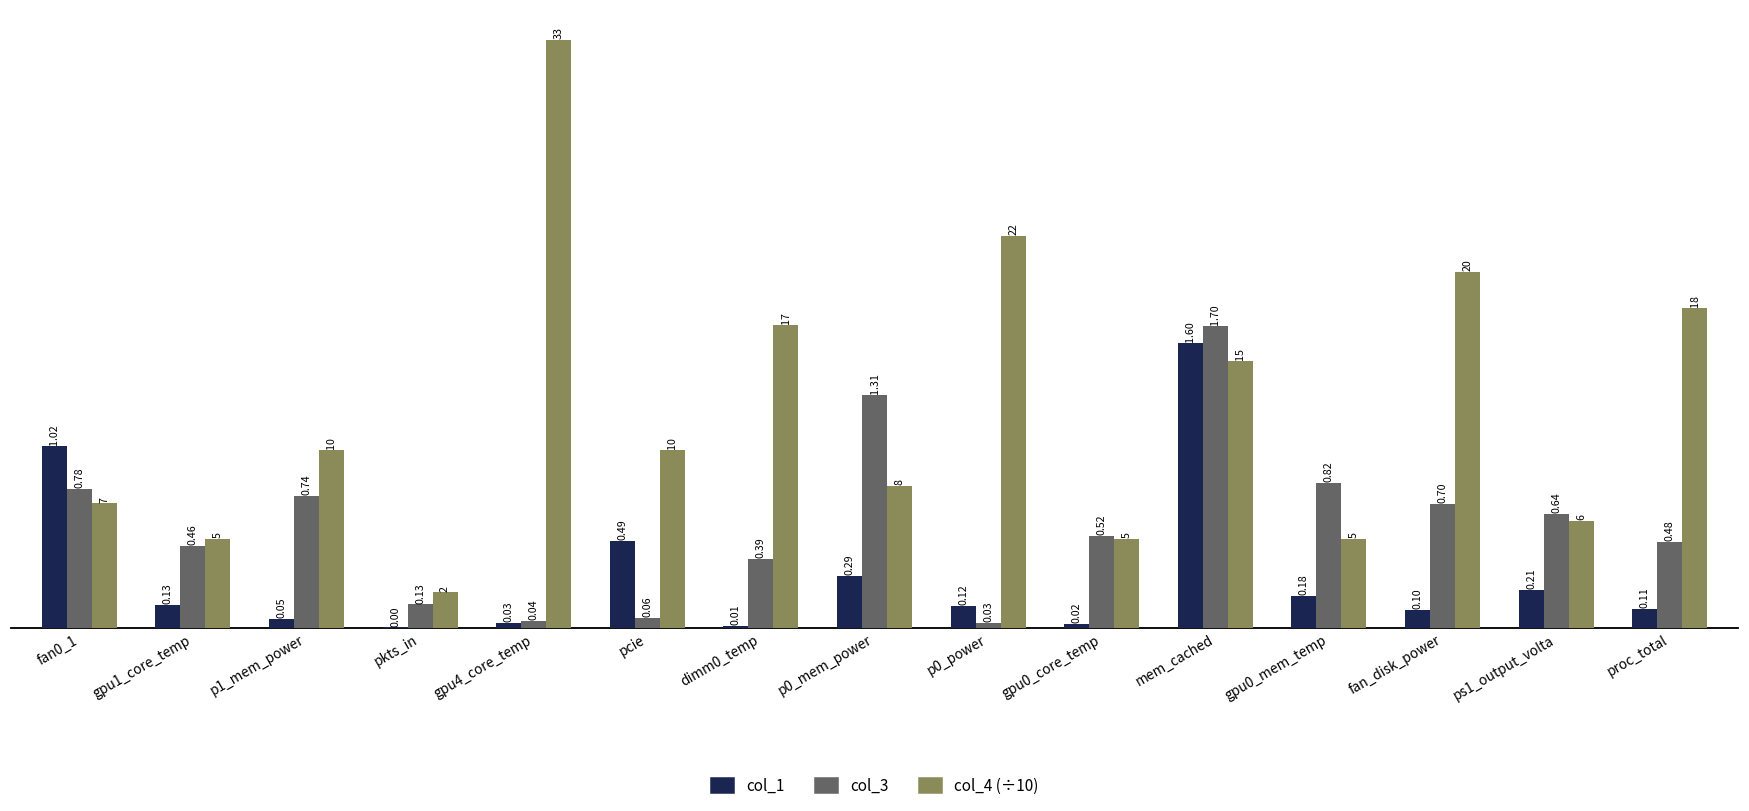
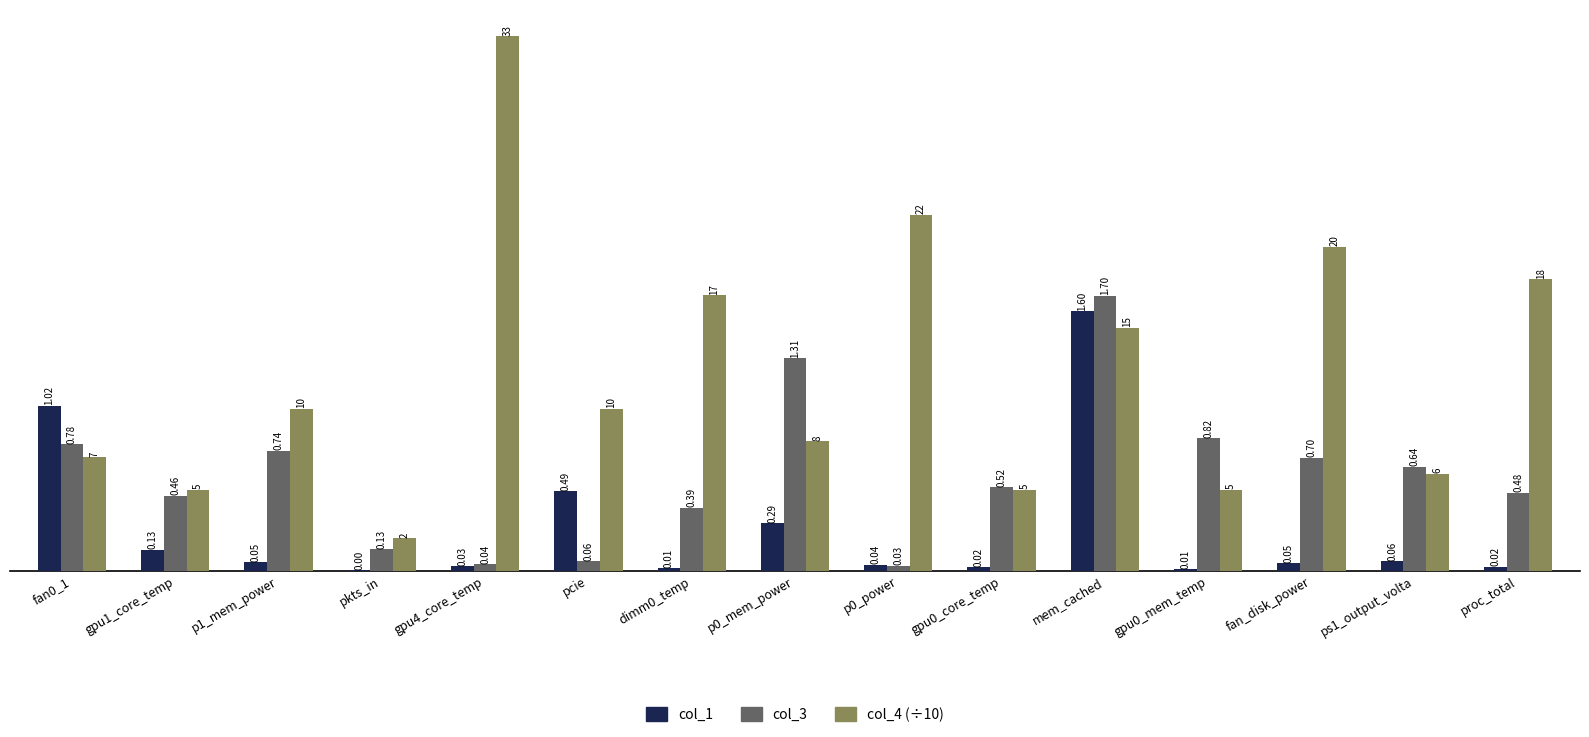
col_1, p0_power: 0.12 -> 0.04
col_1, gpu0_mem_temp: 0.18 -> 0.01
col_1, fan_disk_power: 0.10 -> 0.05
col_1, ps1_output_volta: 0.21 -> 0.06
col_1, proc_total: 0.11 -> 0.02
